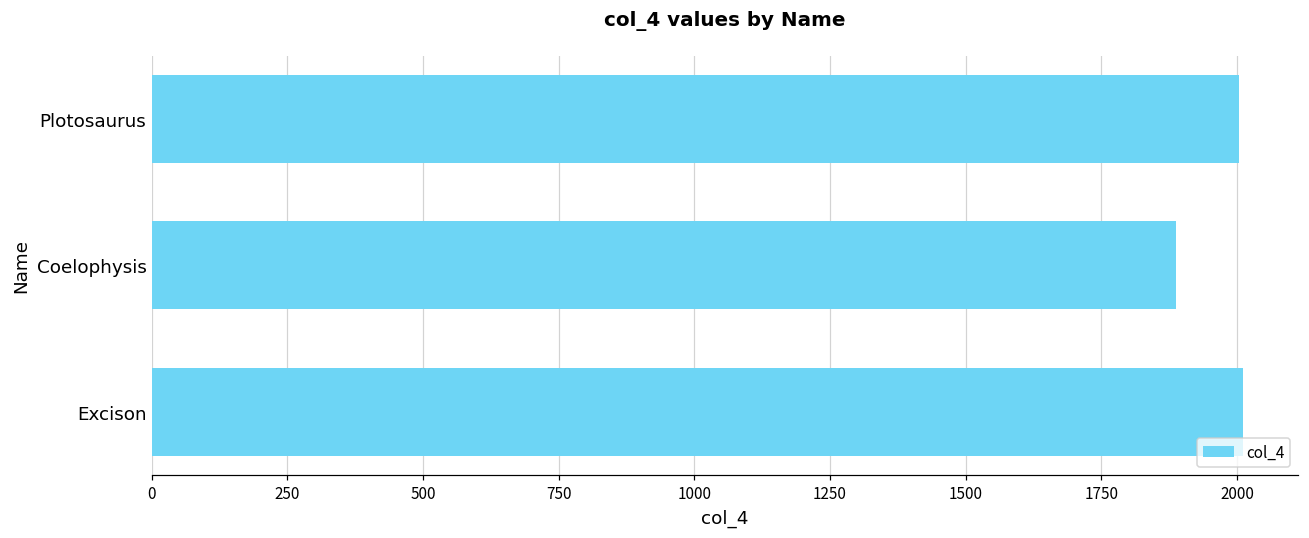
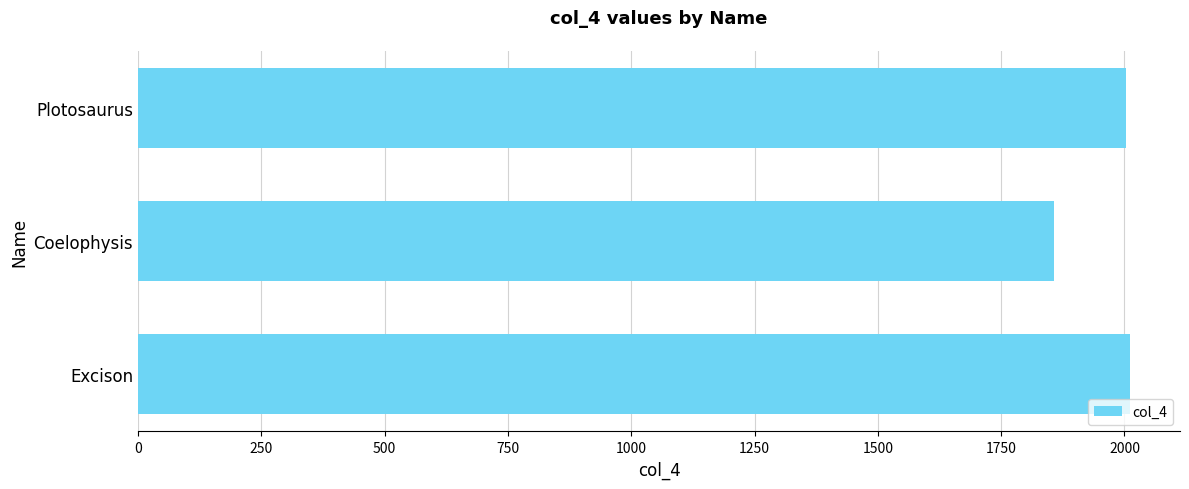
Coelophysis: 1890 -> 1860
